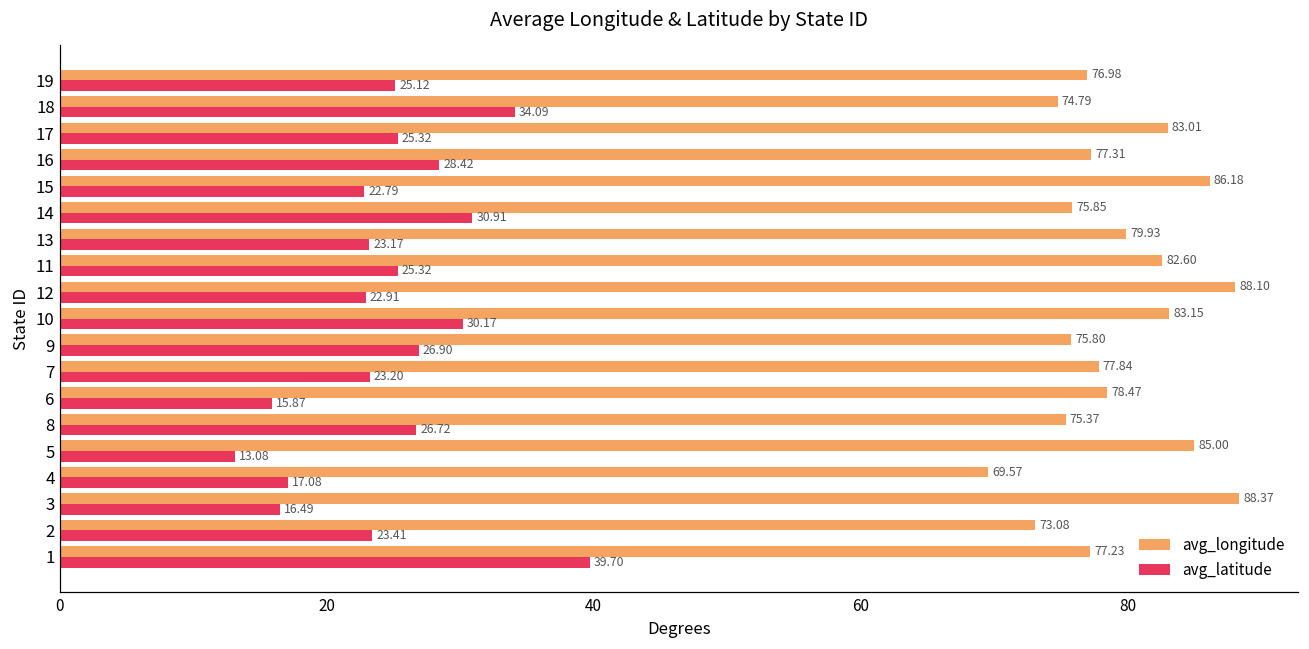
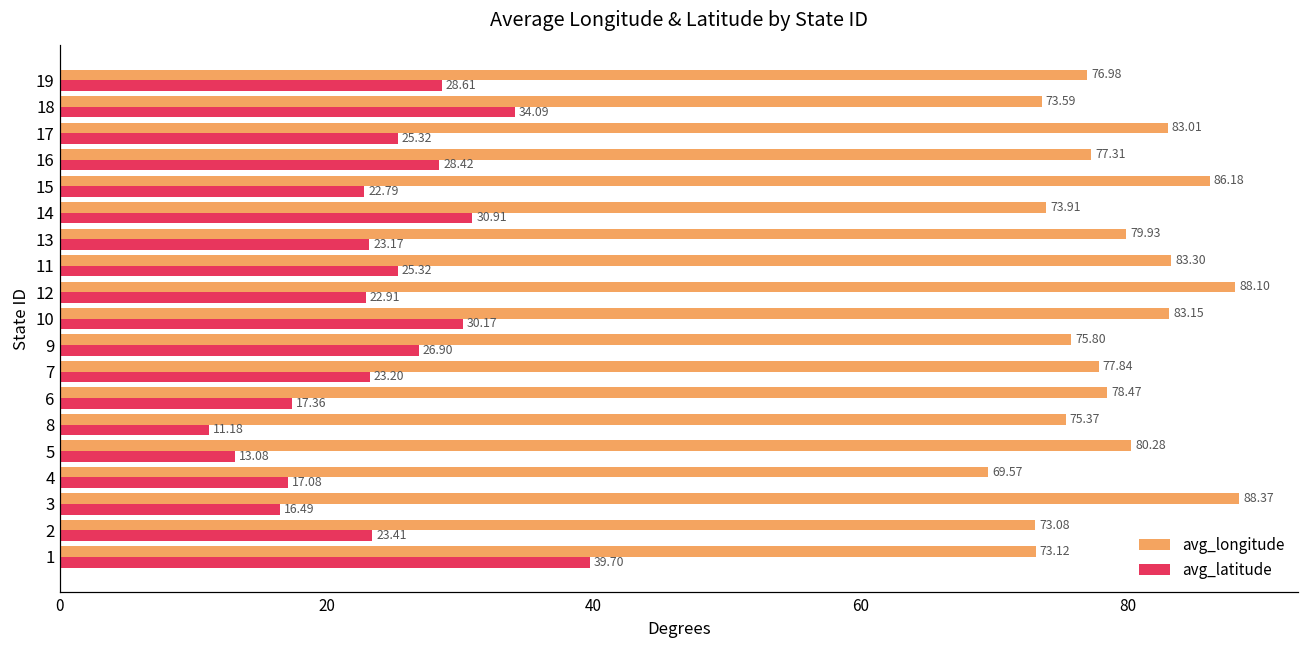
avg_latitude, 19: 25.12 -> 28.61
avg_longitude, 18: 74.79 -> 73.59
avg_longitude, 14: 75.85 -> 73.91
avg_longitude, 11: 82.60 -> 83.30
avg_latitude, 6: 15.87 -> 17.36
avg_latitude, 8: 26.72 -> 11.18
avg_longitude, 5: 85.00 -> 80.28
avg_longitude, 1: 77.23 -> 73.12
